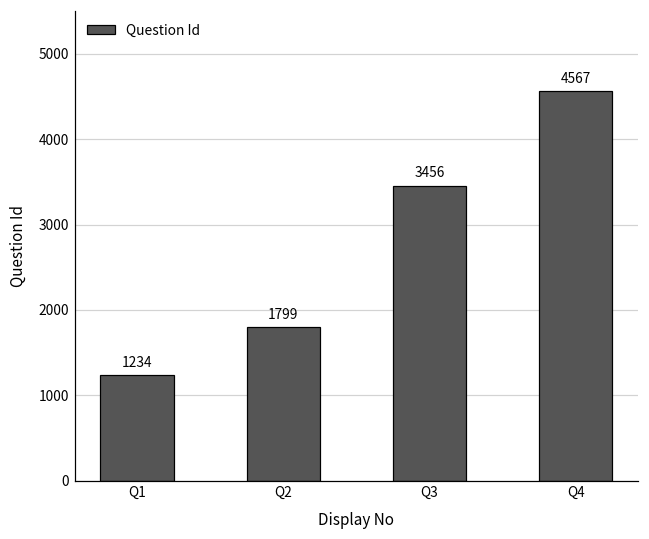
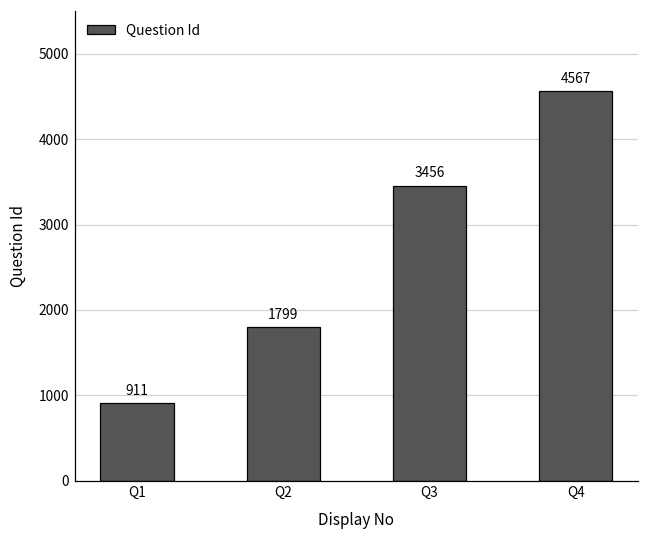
Q1: 1234 -> 911
